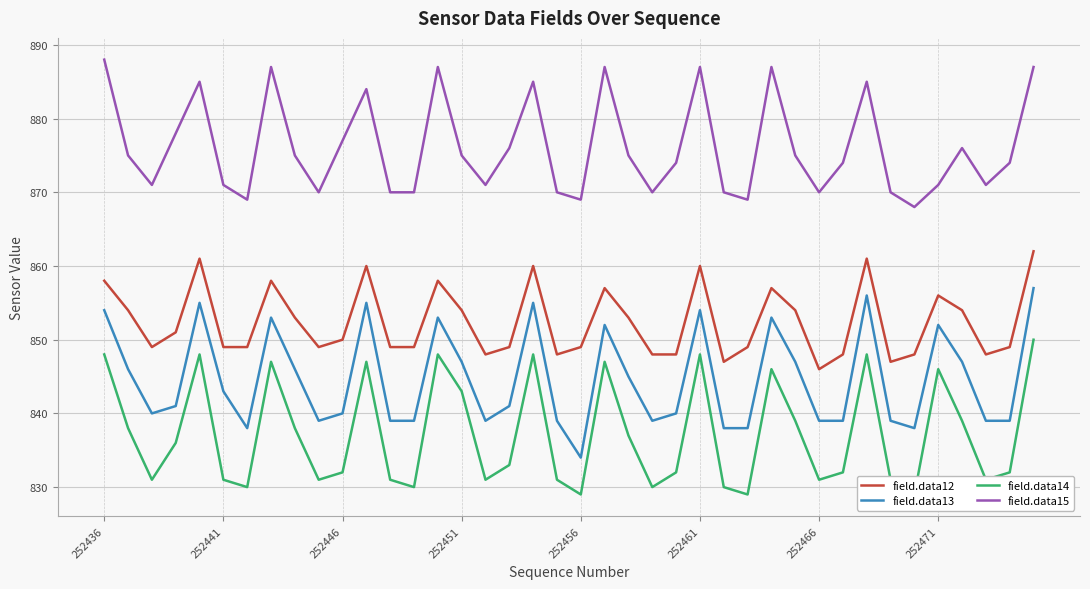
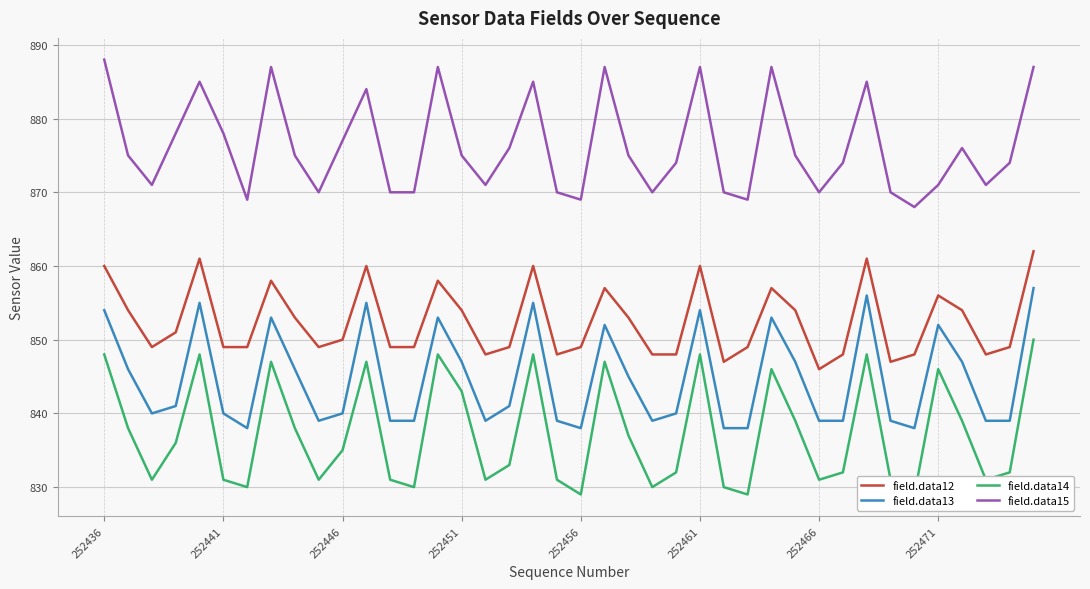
field.data12, 252436: 858 -> 860
field.data13, 252441: 843 -> 840
field.data15, 252441: 871 -> 878
field.data14, 252446: 832 -> 835
field.data13, 252456: 834 -> 838
